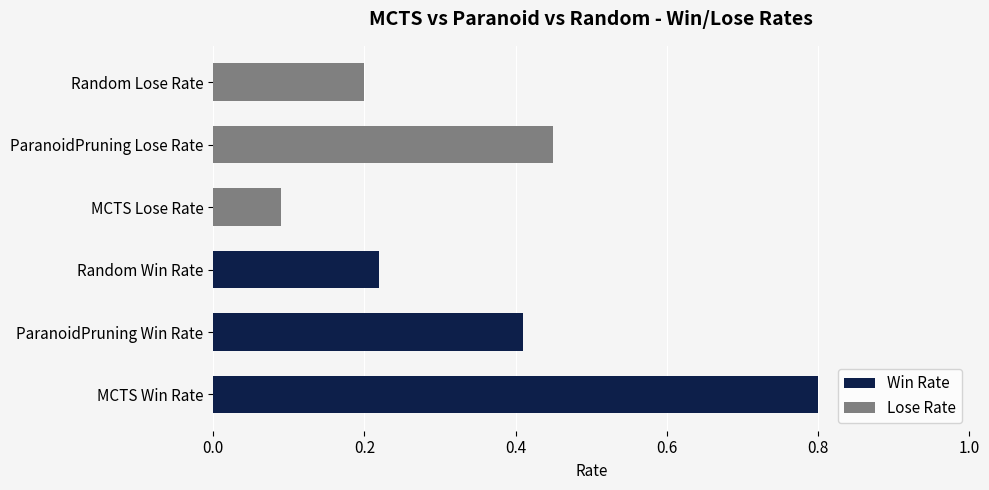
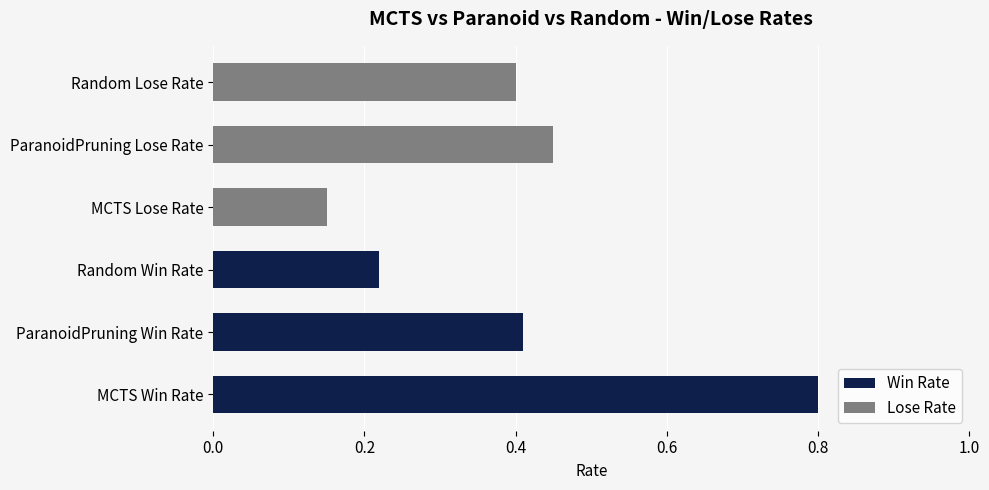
Lose Rate, Random Lose Rate: 0.2 -> 0.4
Lose Rate, MCTS Lose Rate: 0.09 -> 0.15
